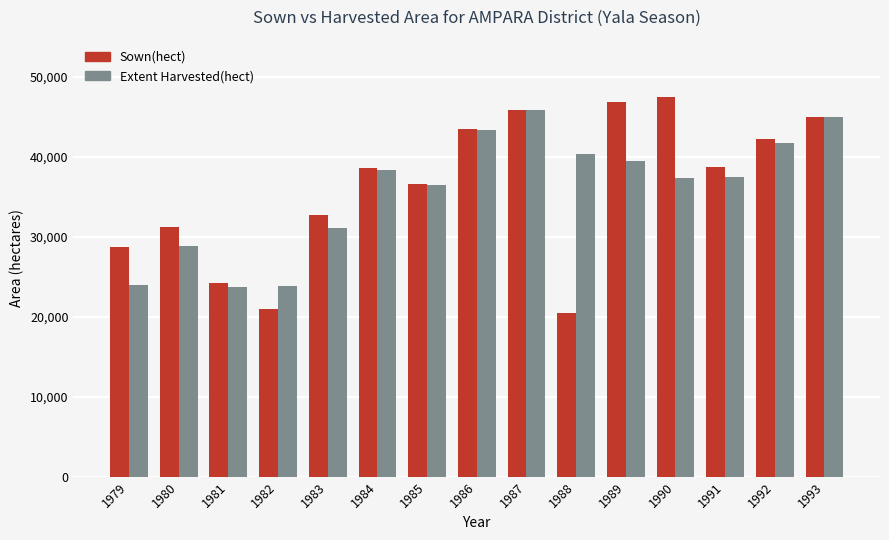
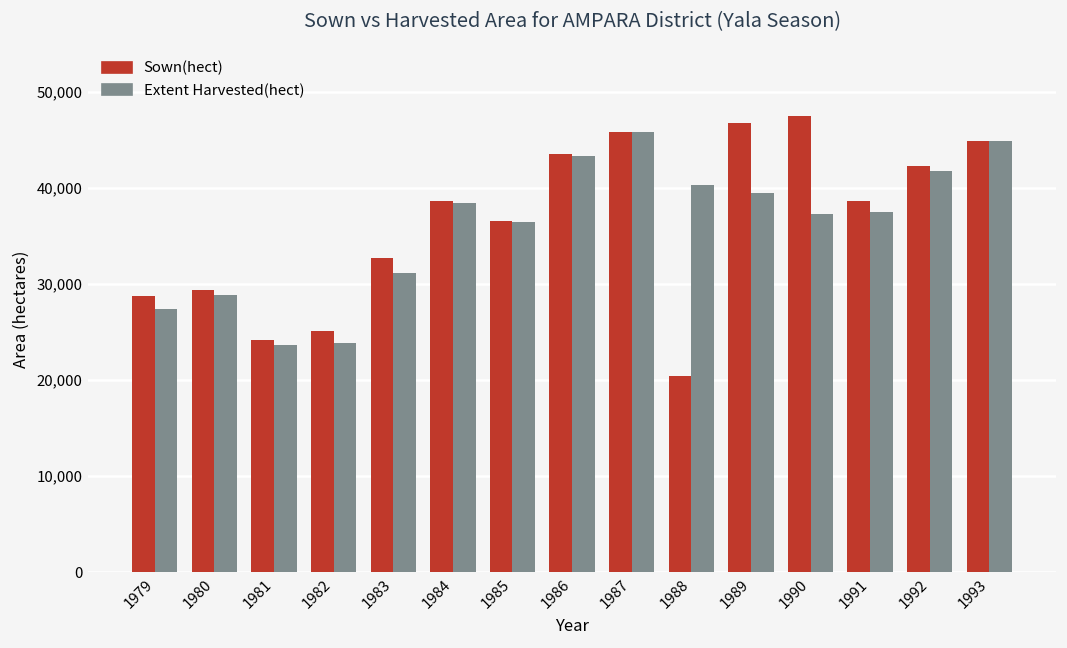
Extent Harvested(hect), 1979: 24,000 -> 27,000
Sown(hect), 1980: 31,000 -> 29,000
Sown(hect), 1982: 21,000 -> 25,000
